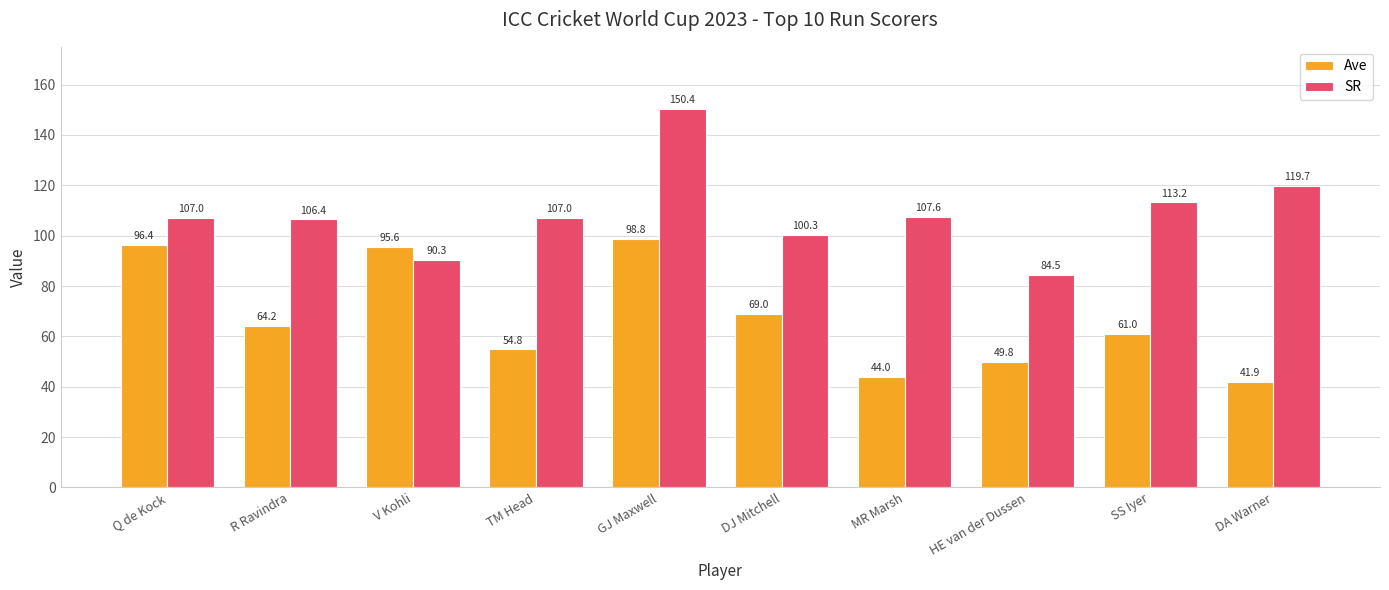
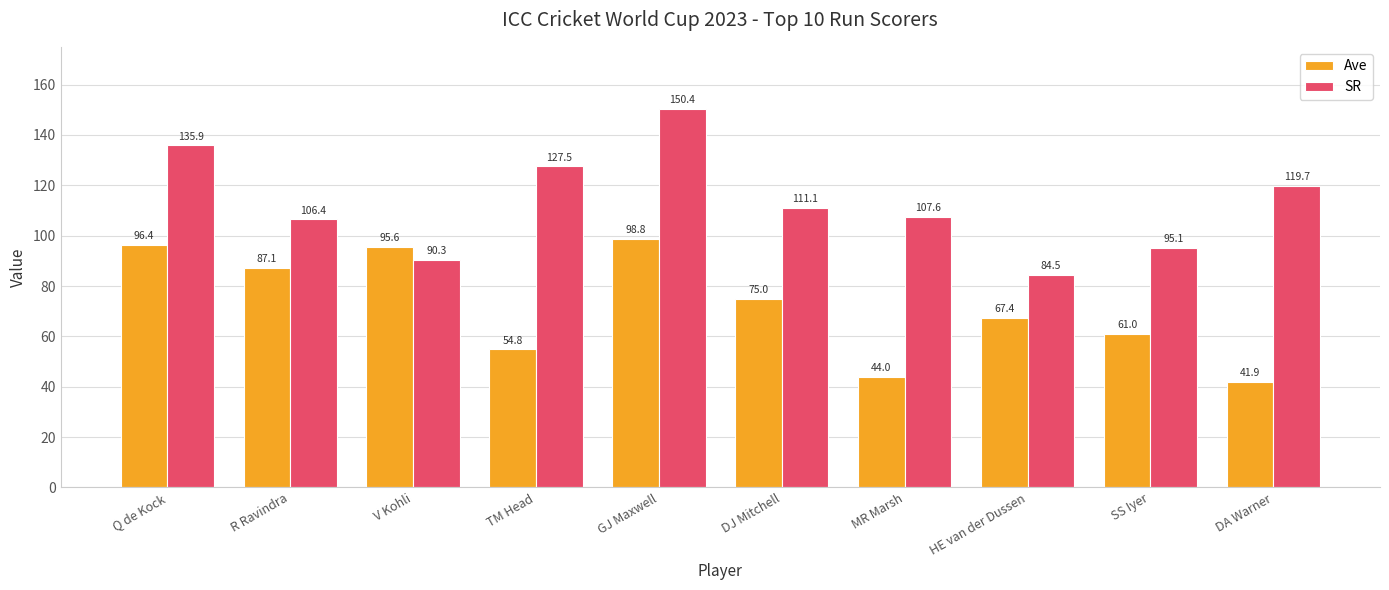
SR, Q de Kock: 107.0 -> 135.9
Ave, R Ravindra: 64.2 -> 87.1
SR, TM Head: 107.0 -> 127.5
Ave, DJ Mitchell: 69.0 -> 75.0
SR, DJ Mitchell: 100.3 -> 111.1
Ave, HE van der Dussen: 49.8 -> 67.4
SR, SS Iyer: 113.2 -> 95.1
